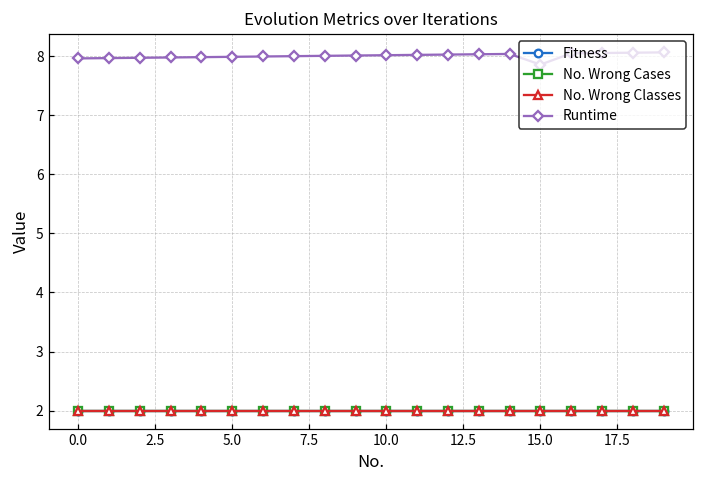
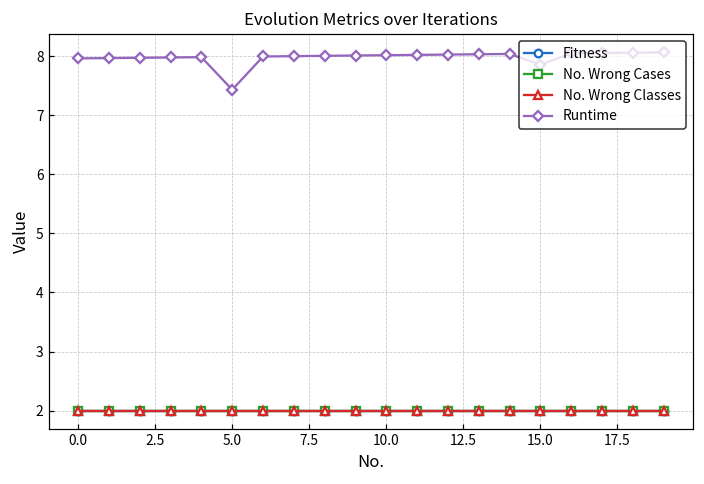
Runtime, 5.0: 8.0 -> 7.4
